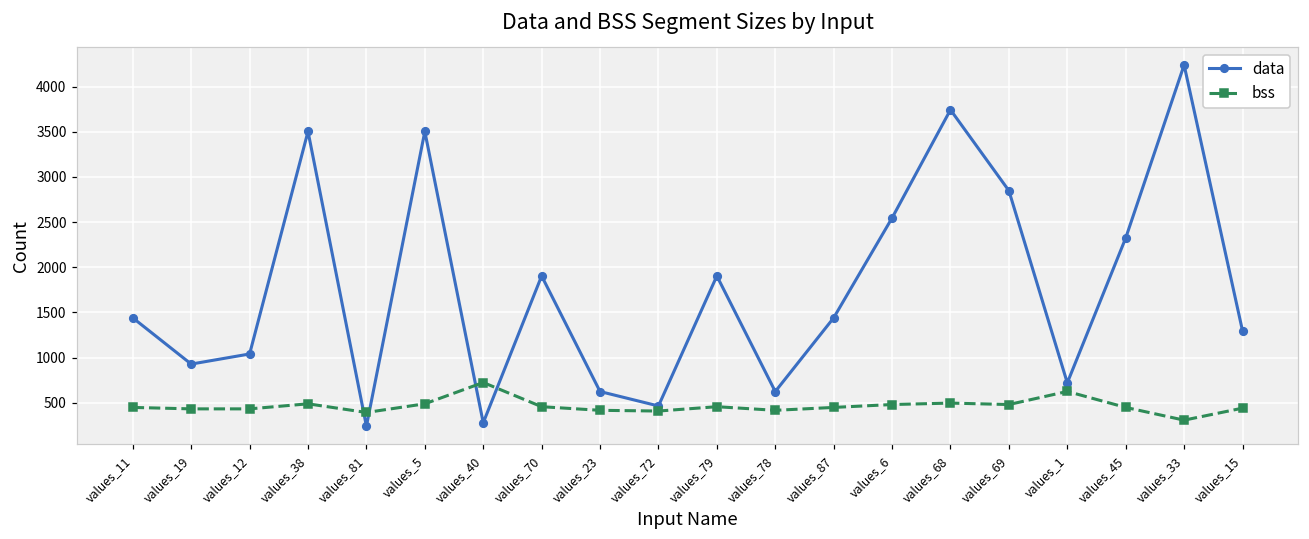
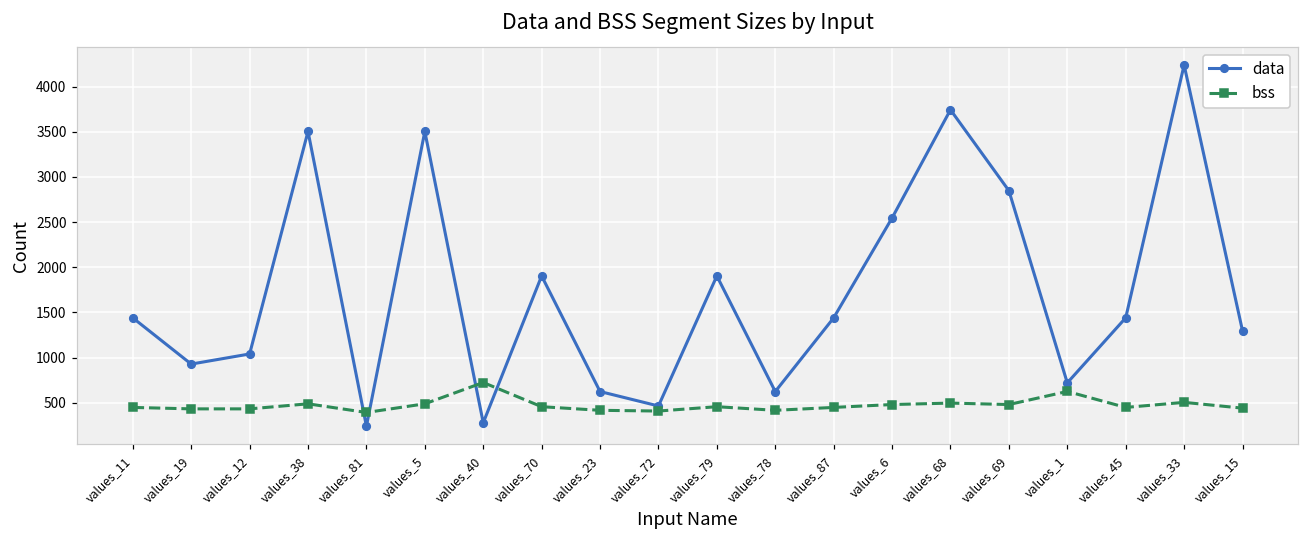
data, values_45: 2300 -> 1400
bss, values_33: 300 -> 500
